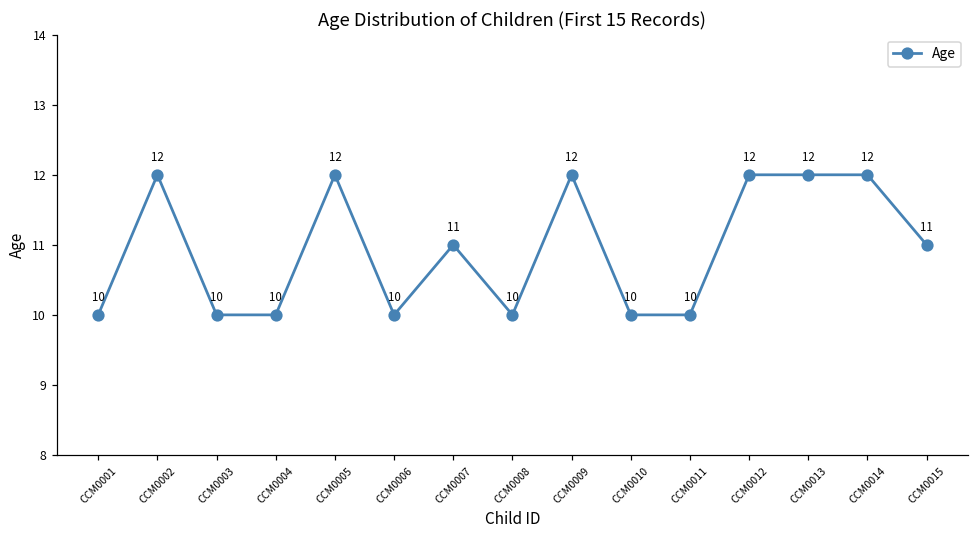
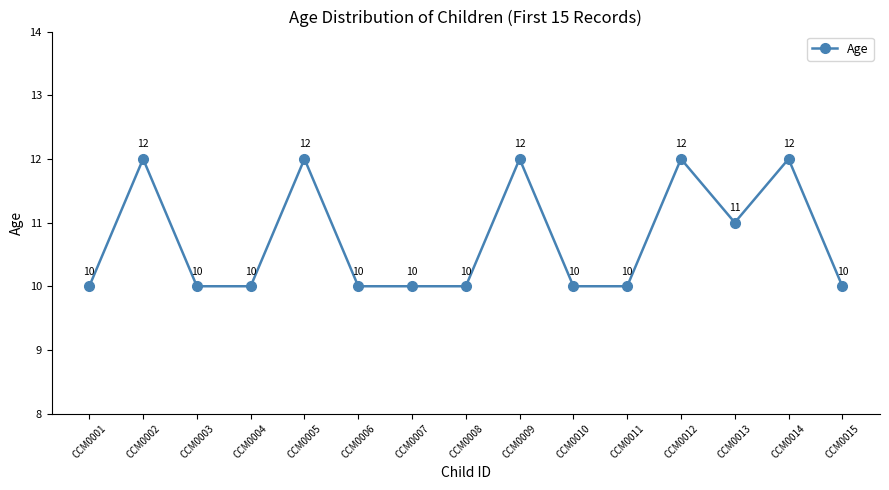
CCM0007: 11 -> 10
CCM0013: 12 -> 11
CCM0015: 11 -> 10
